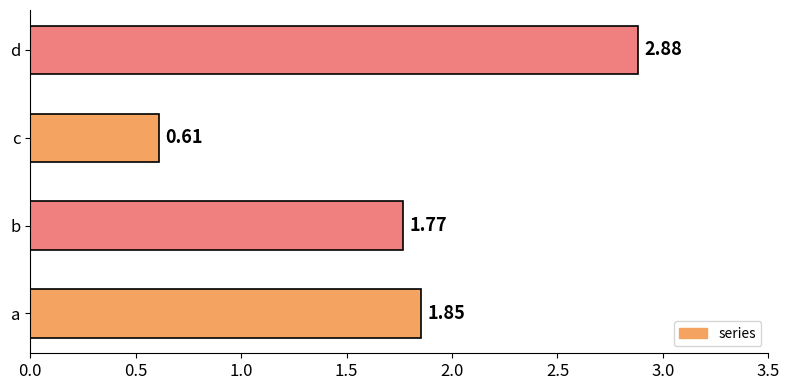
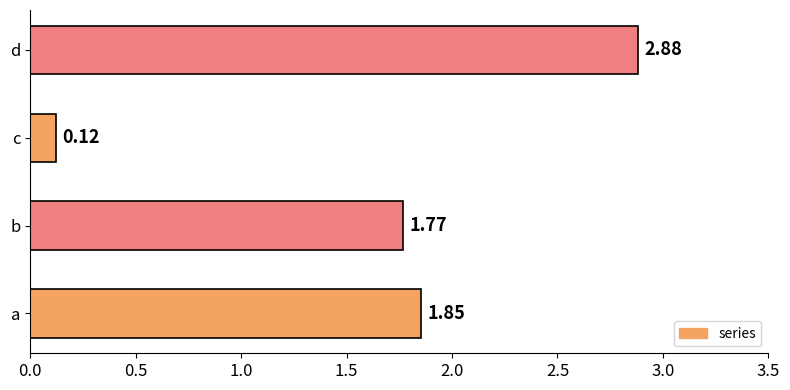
c: 0.61 -> 0.12
